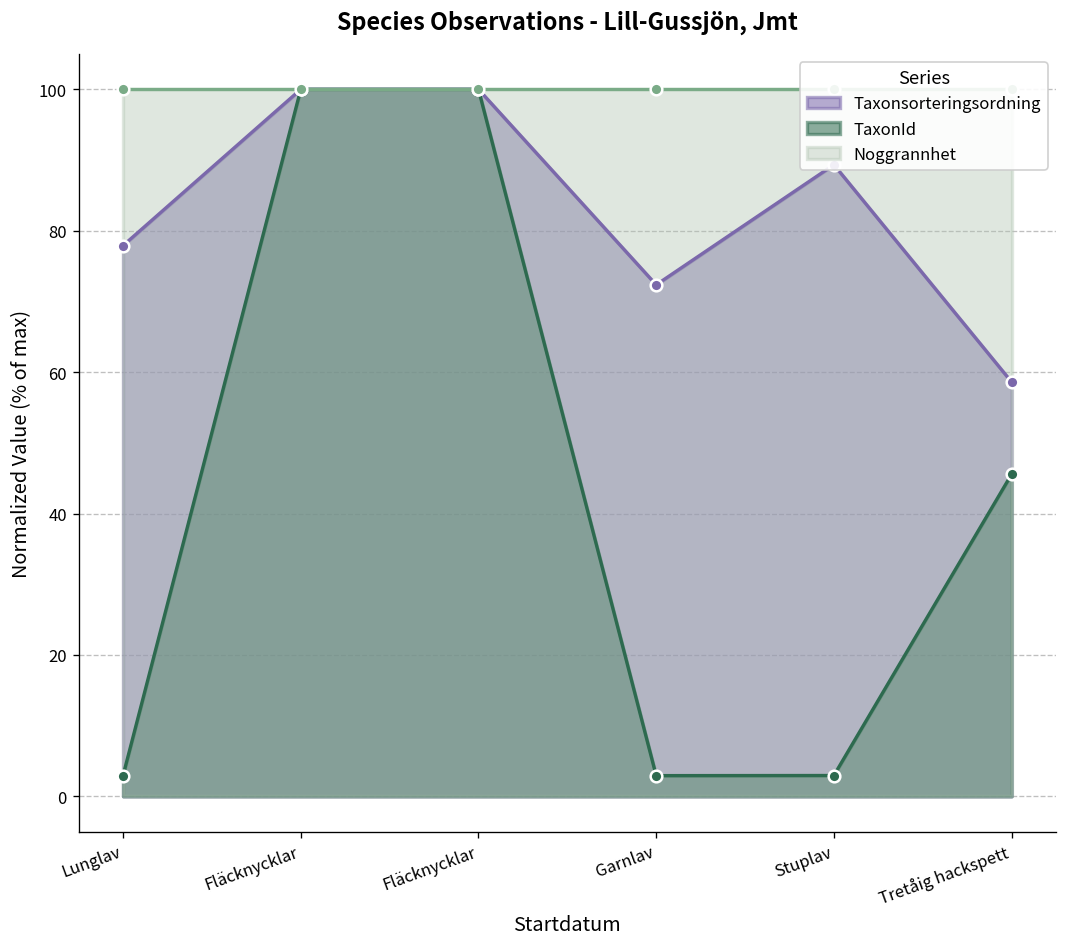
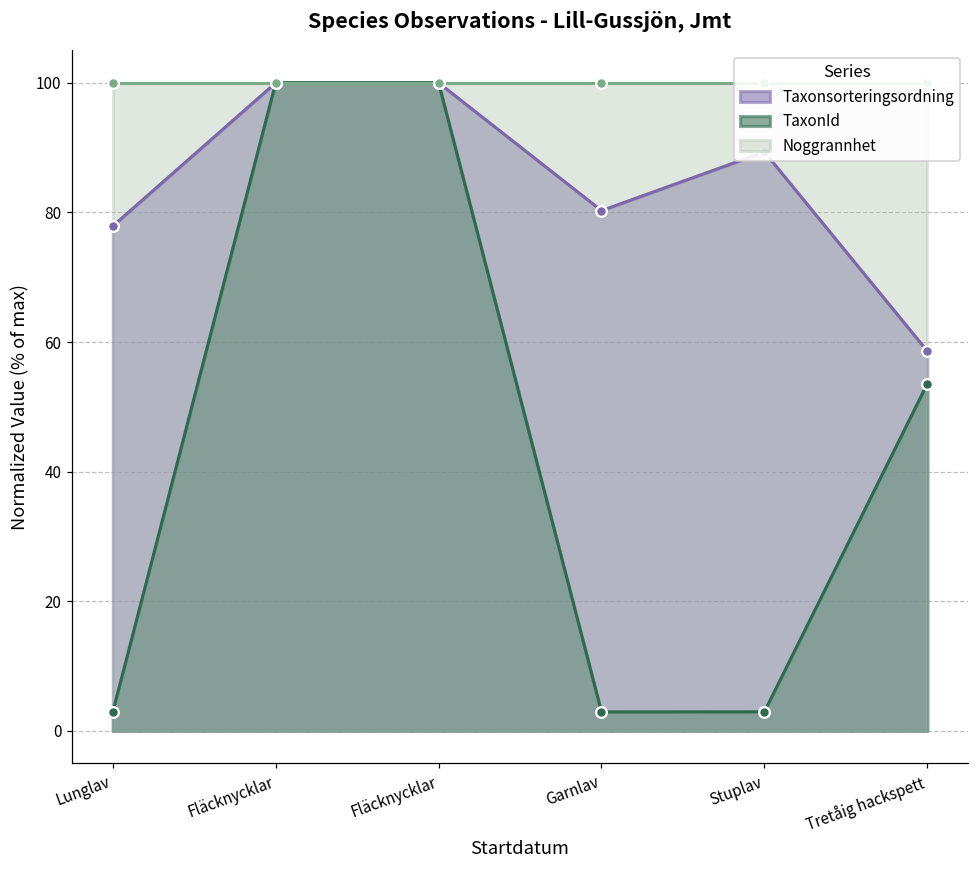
Taxonsorteringsordning, Garnlav: 72 -> 80
TaxonId, Tretåig hackspett: 46 -> 54
